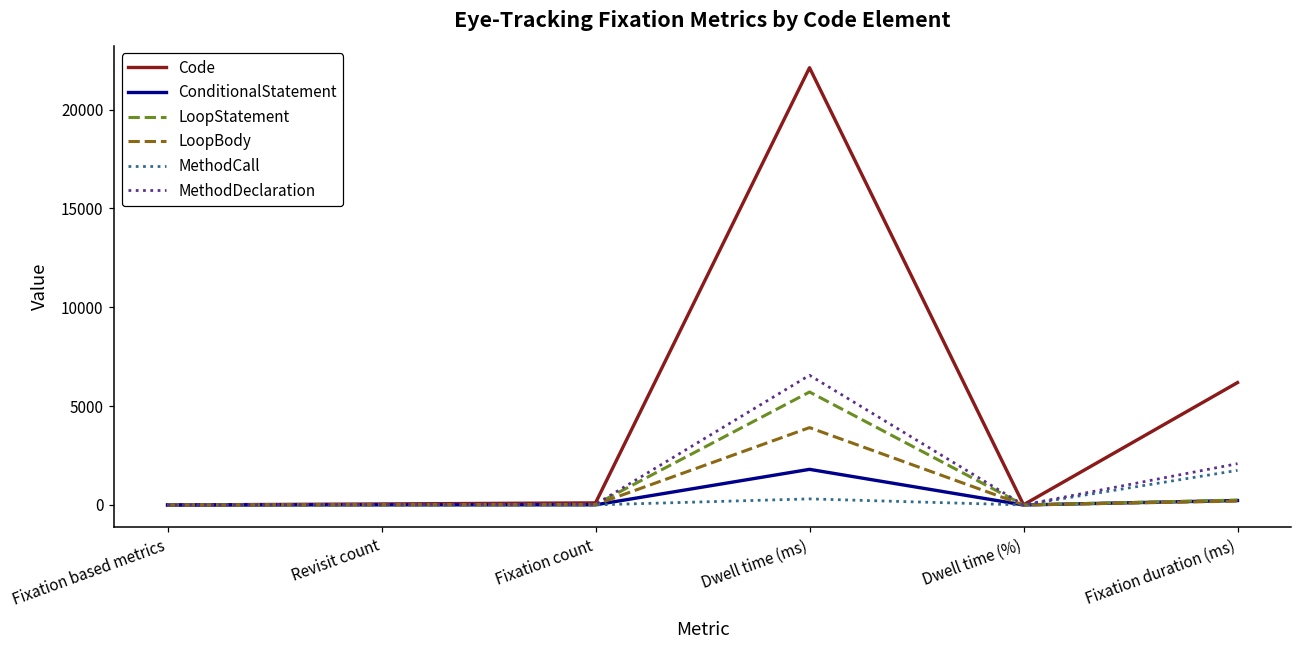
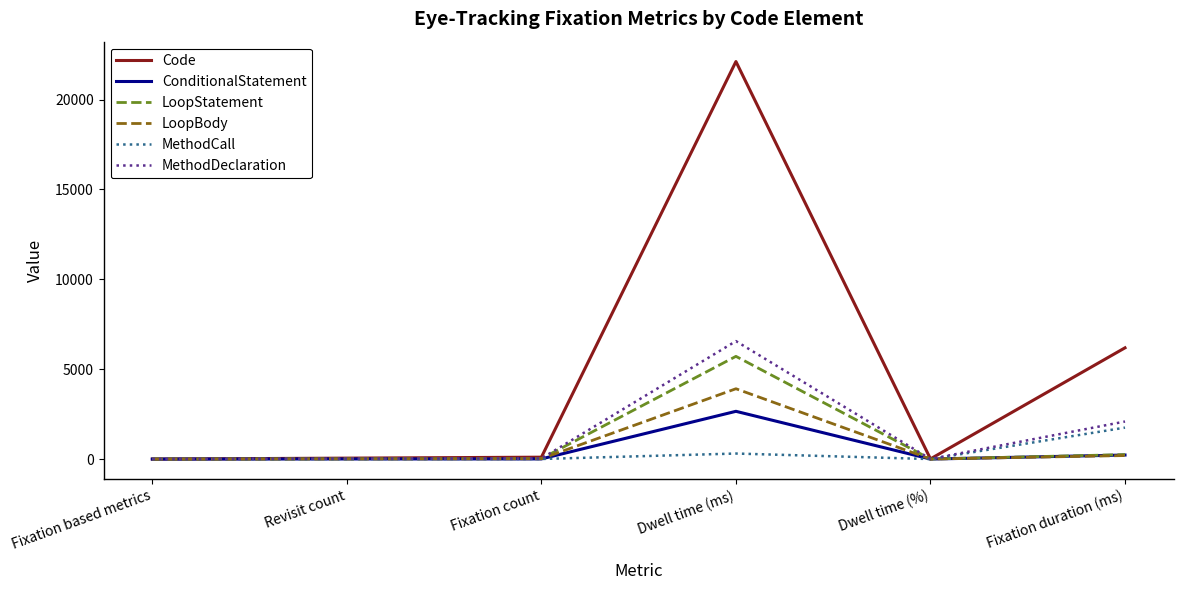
ConditionalStatement, Dwell time (ms): 1800 -> 2700
